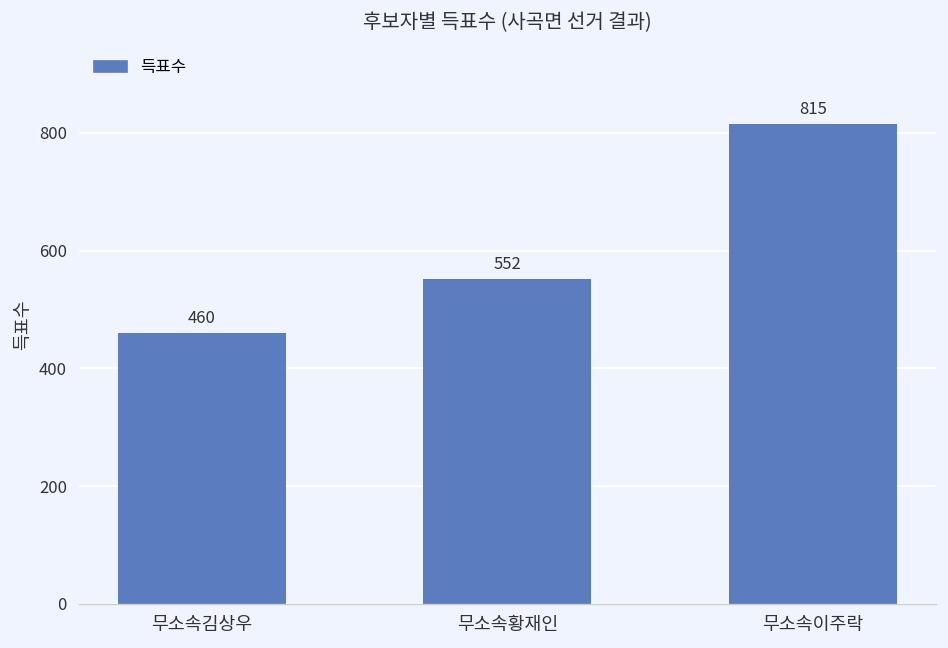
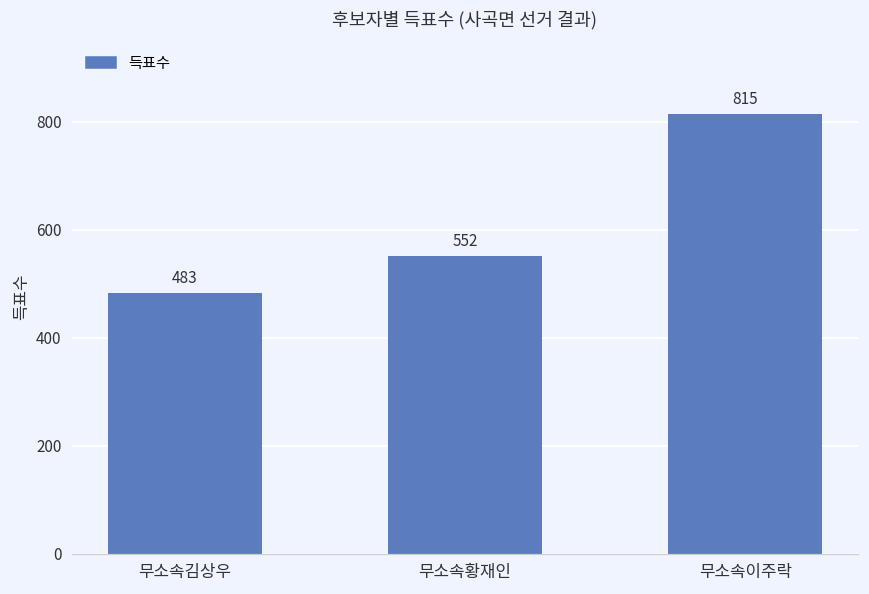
무소속김상우: 460 -> 483
